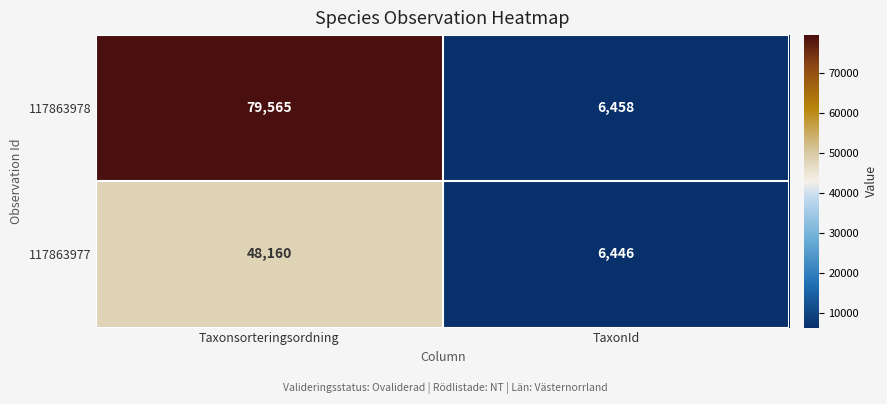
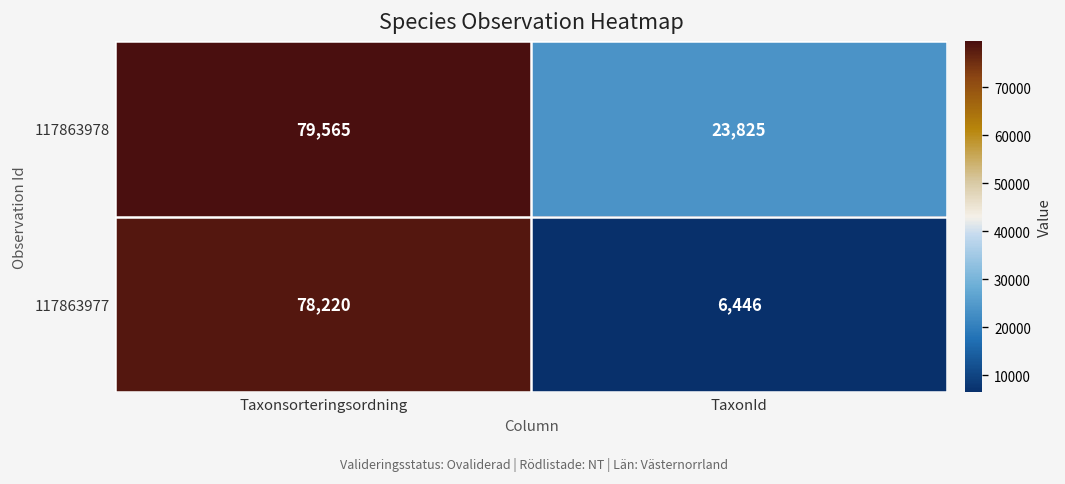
117863978, TaxonId: 6,458 -> 23,825
117863977, Taxonsorteringsordning: 48,160 -> 78,220
